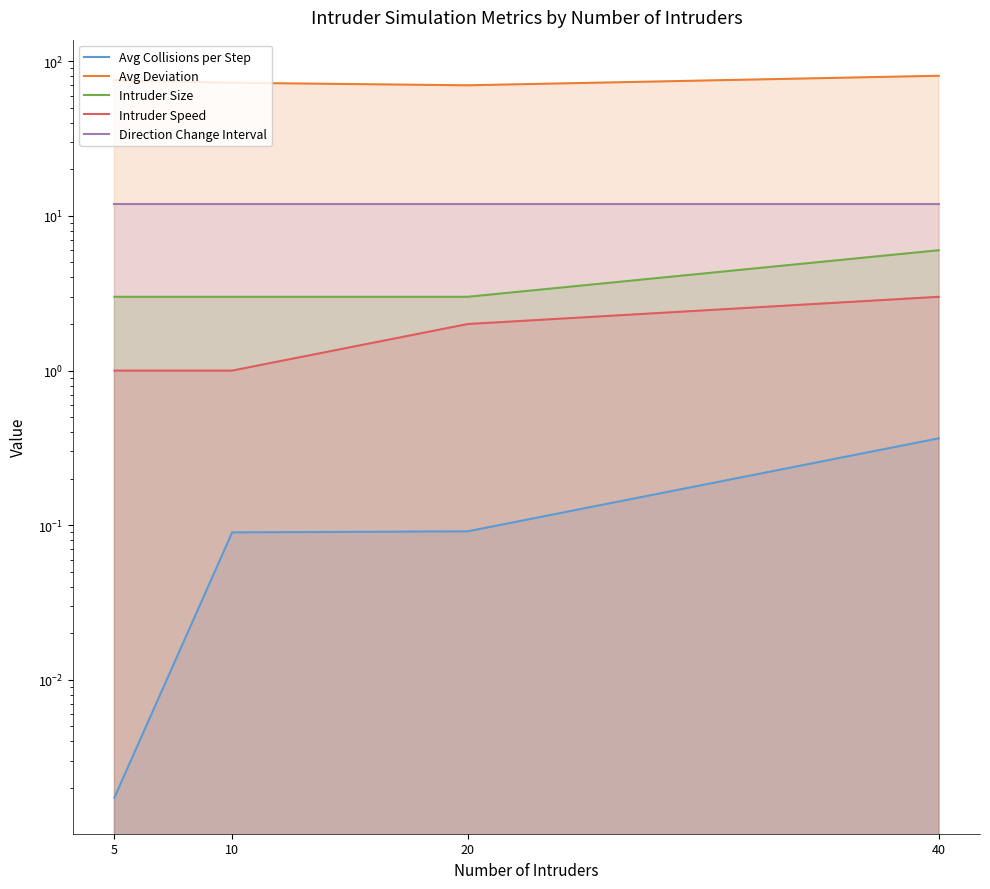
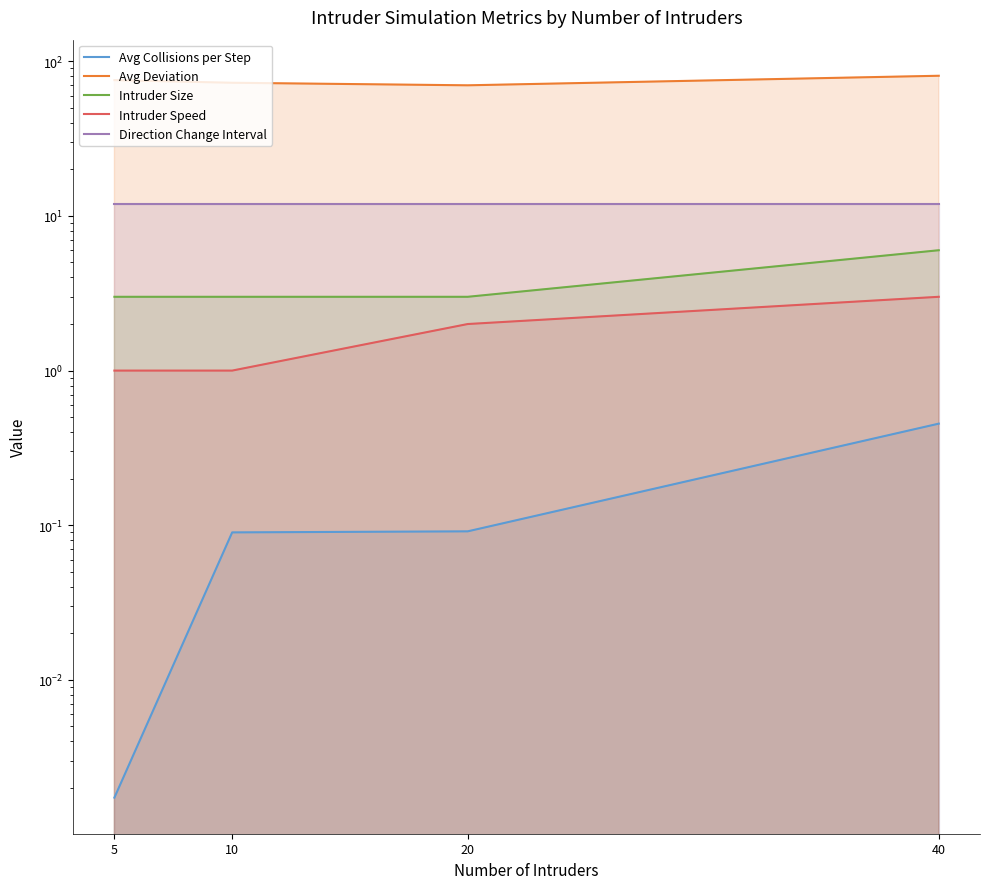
Avg Collisions per Step, 40: 0.36 -> 0.45
